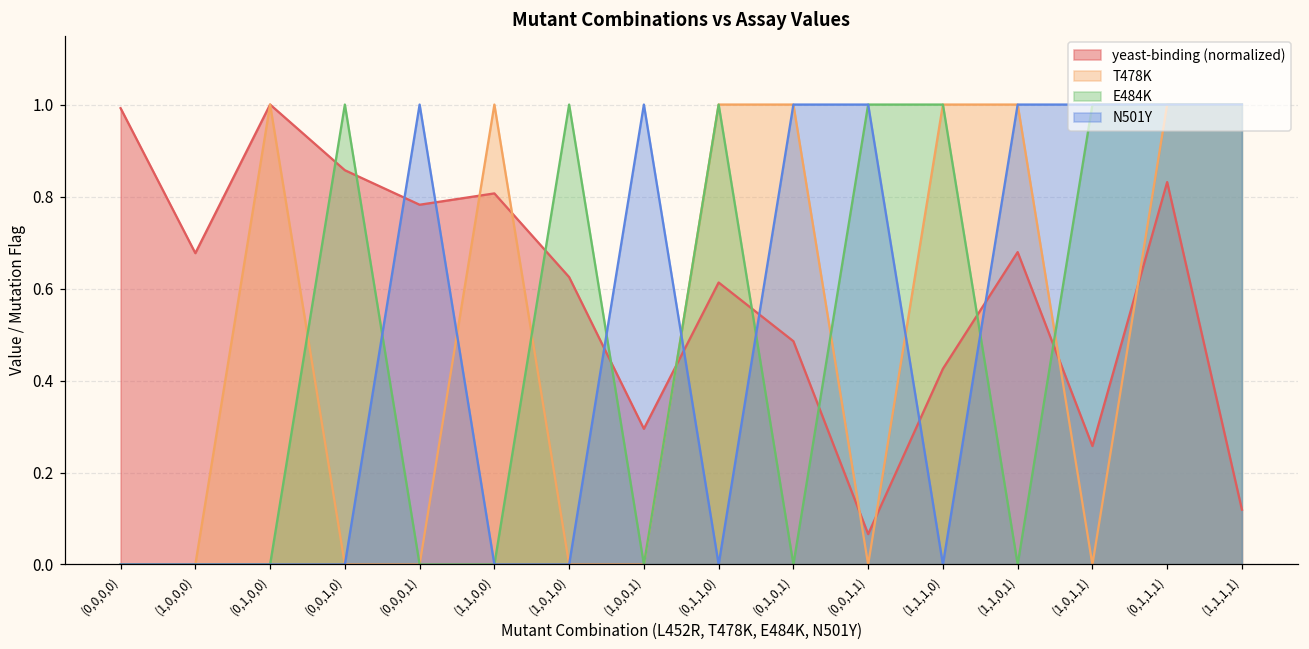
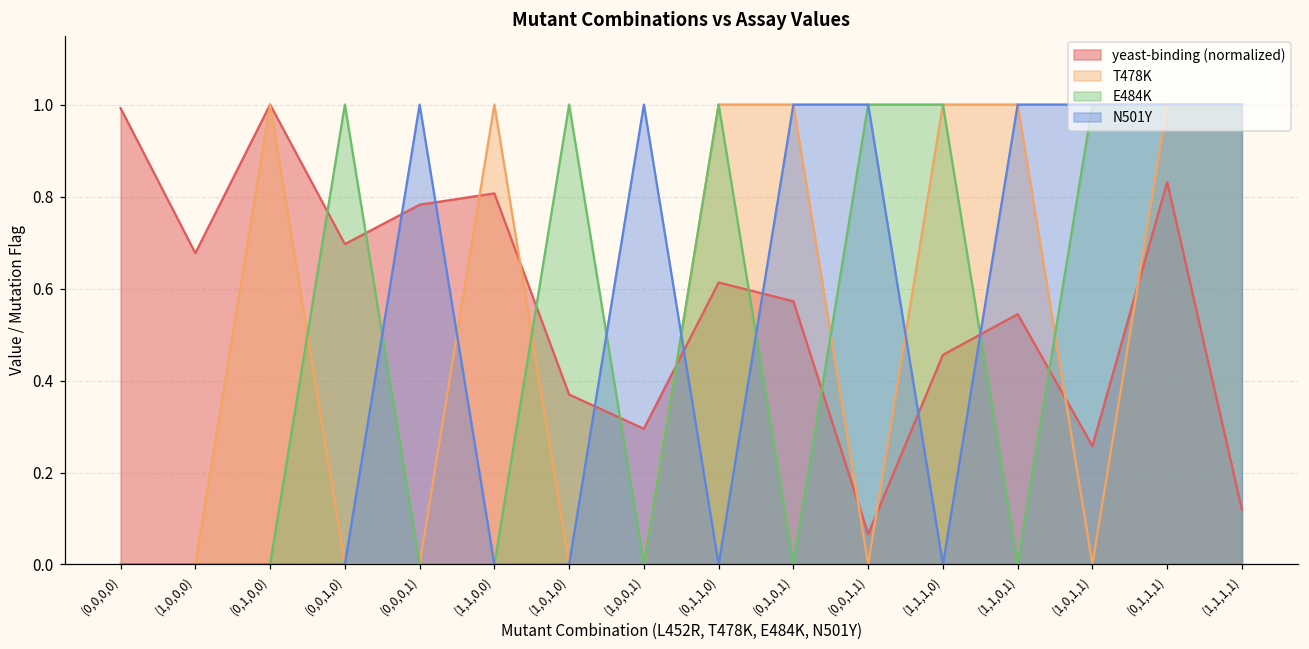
yeast-binding (normalized), (0,0,1,0): 0.86 -> 0.70
yeast-binding (normalized), (1,0,1,0): 0.62 -> 0.37
yeast-binding (normalized), (0,1,0,1): 0.49 -> 0.57
yeast-binding (normalized), (1,1,1,0): 0.43 -> 0.46
yeast-binding (normalized), (1,1,0,1): 0.68 -> 0.54
